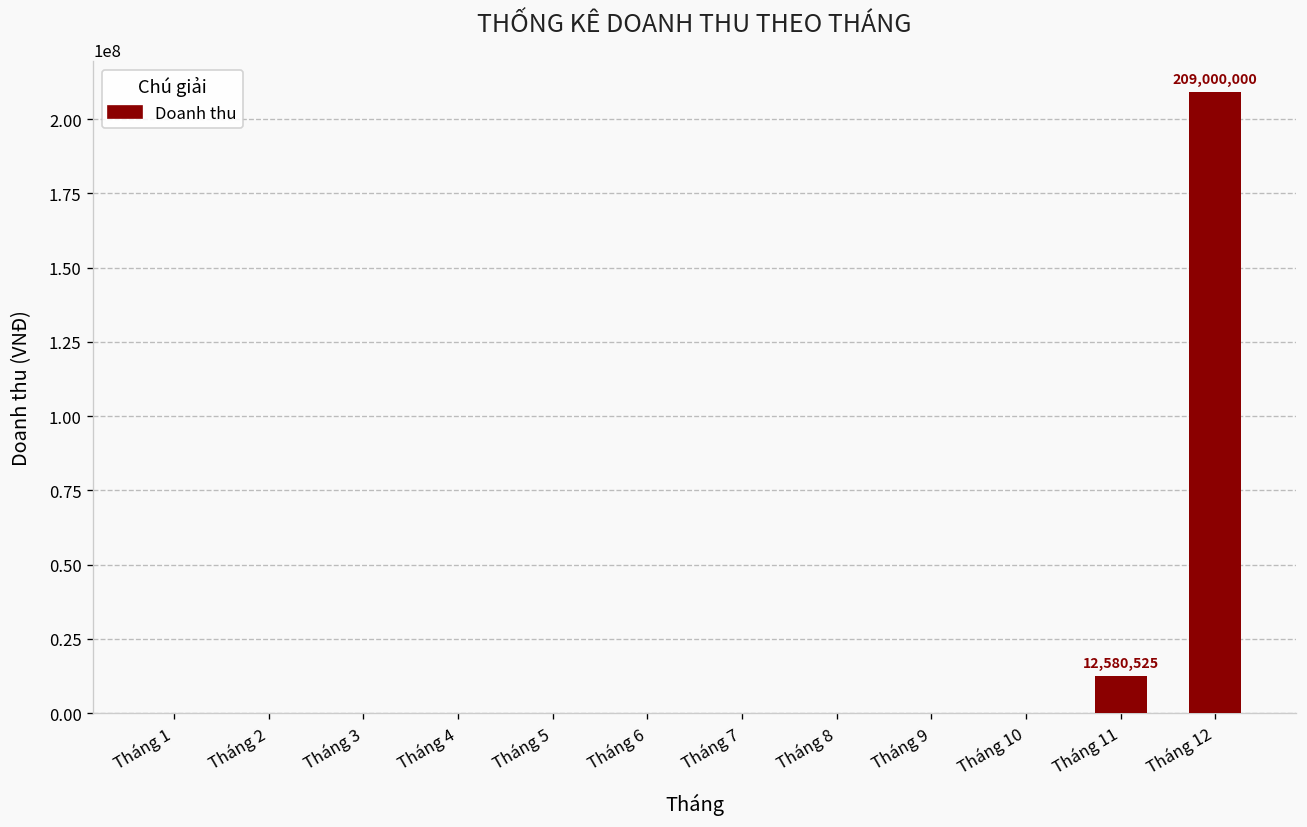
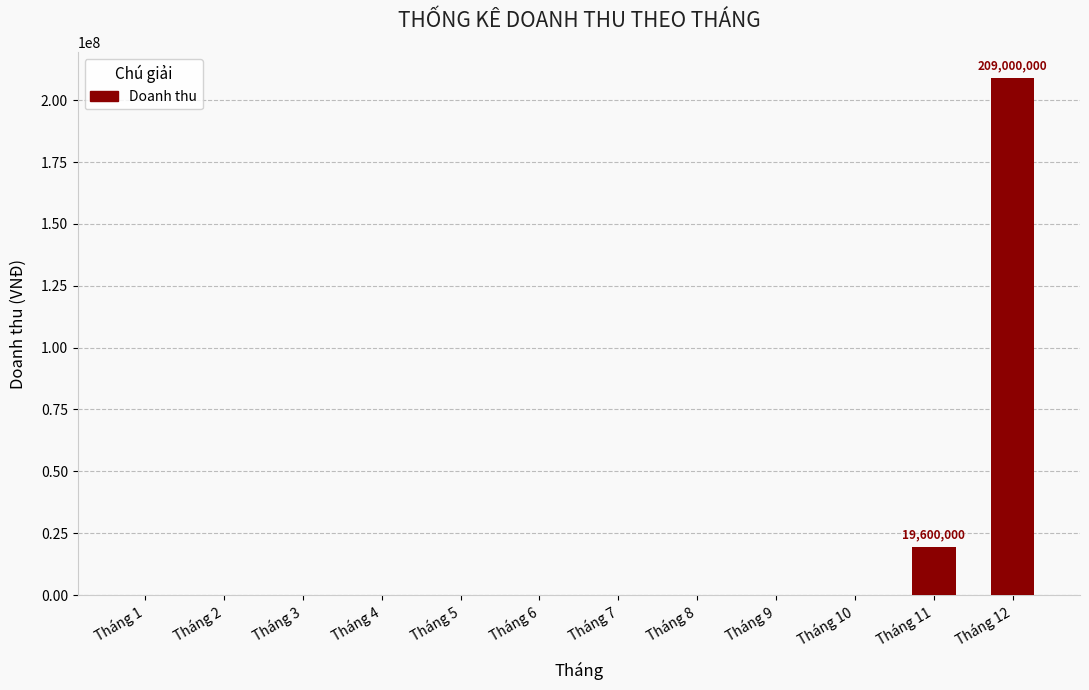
Tháng 11: 12,580,525 -> 19,600,000
